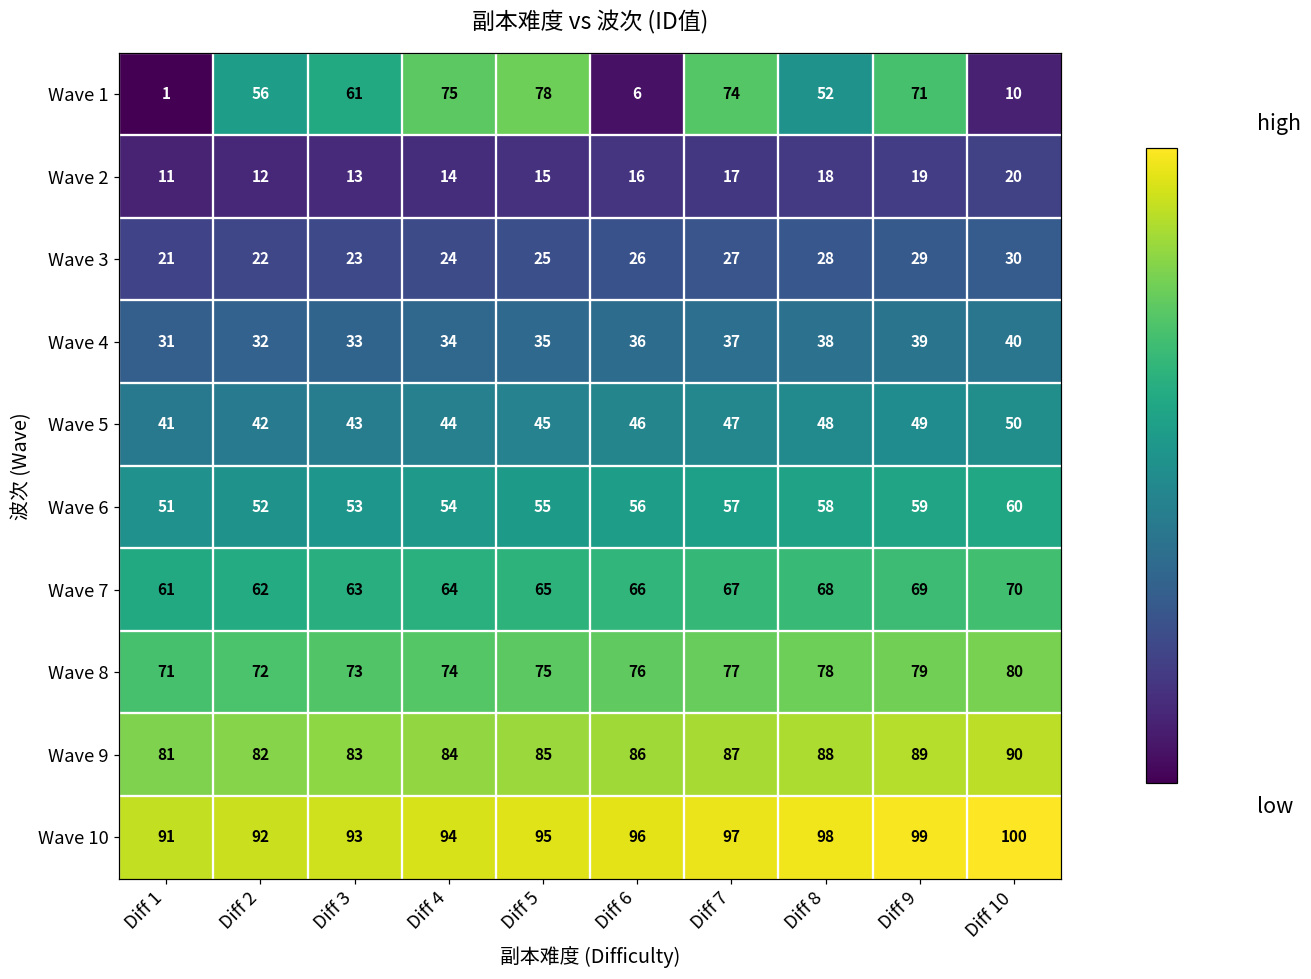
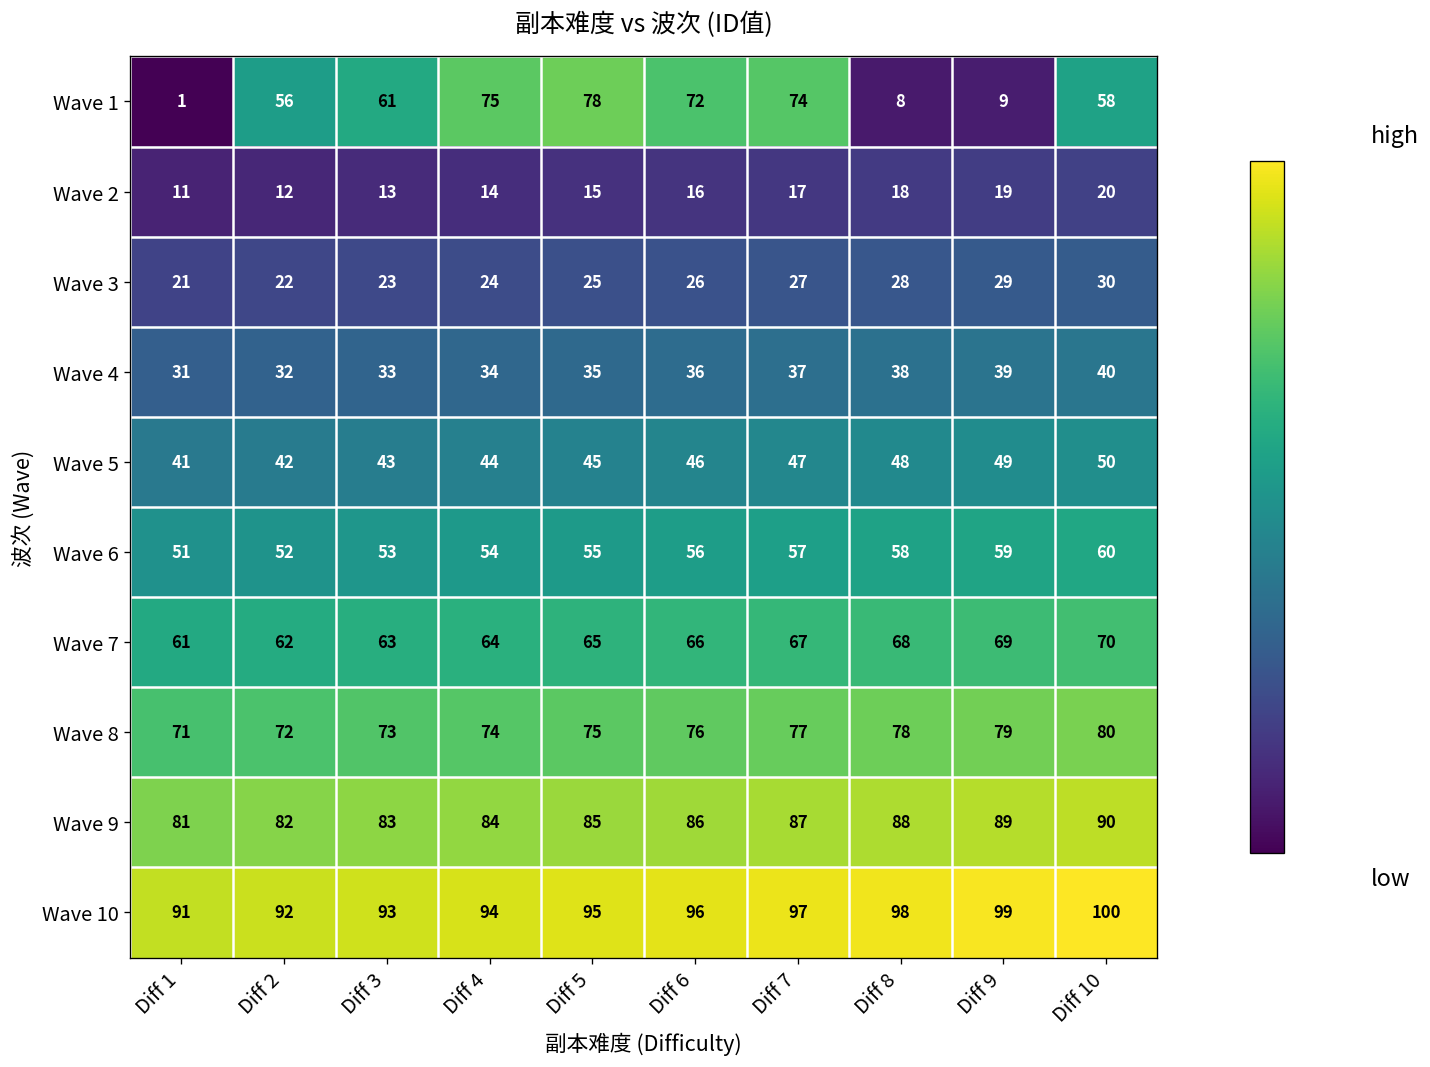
Wave 1, Diff 6: 6 -> 72
Wave 1, Diff 8: 52 -> 8
Wave 1, Diff 9: 71 -> 9
Wave 1, Diff 10: 10 -> 58
